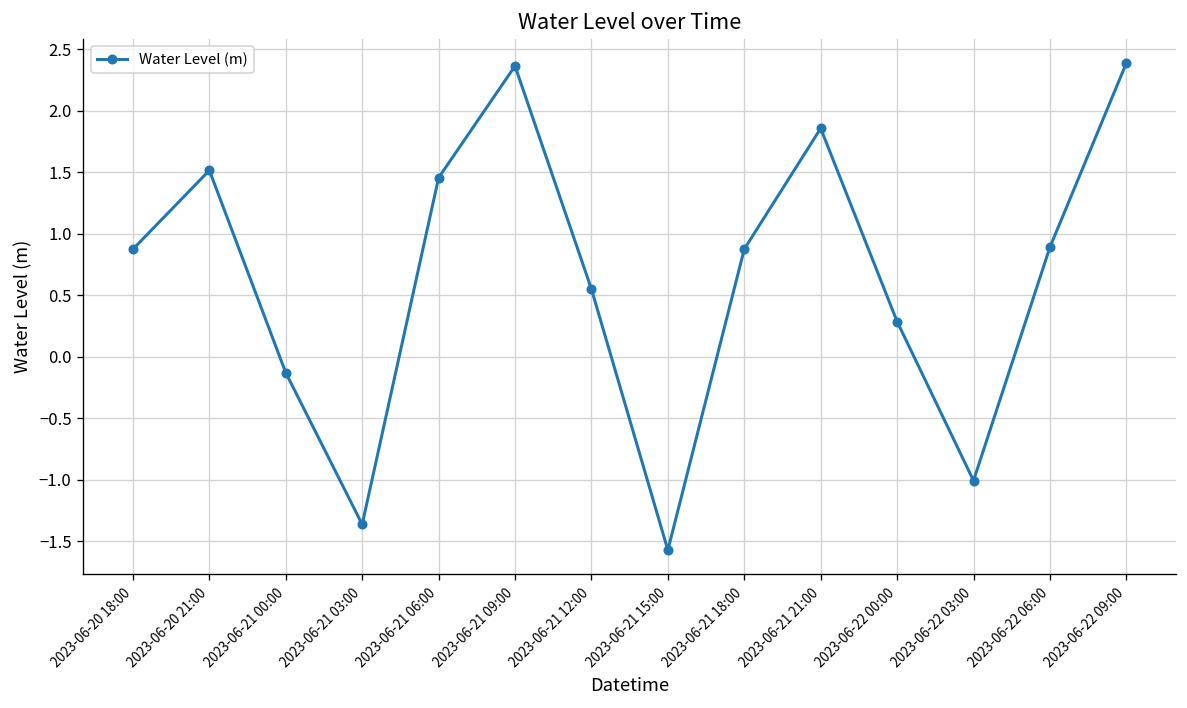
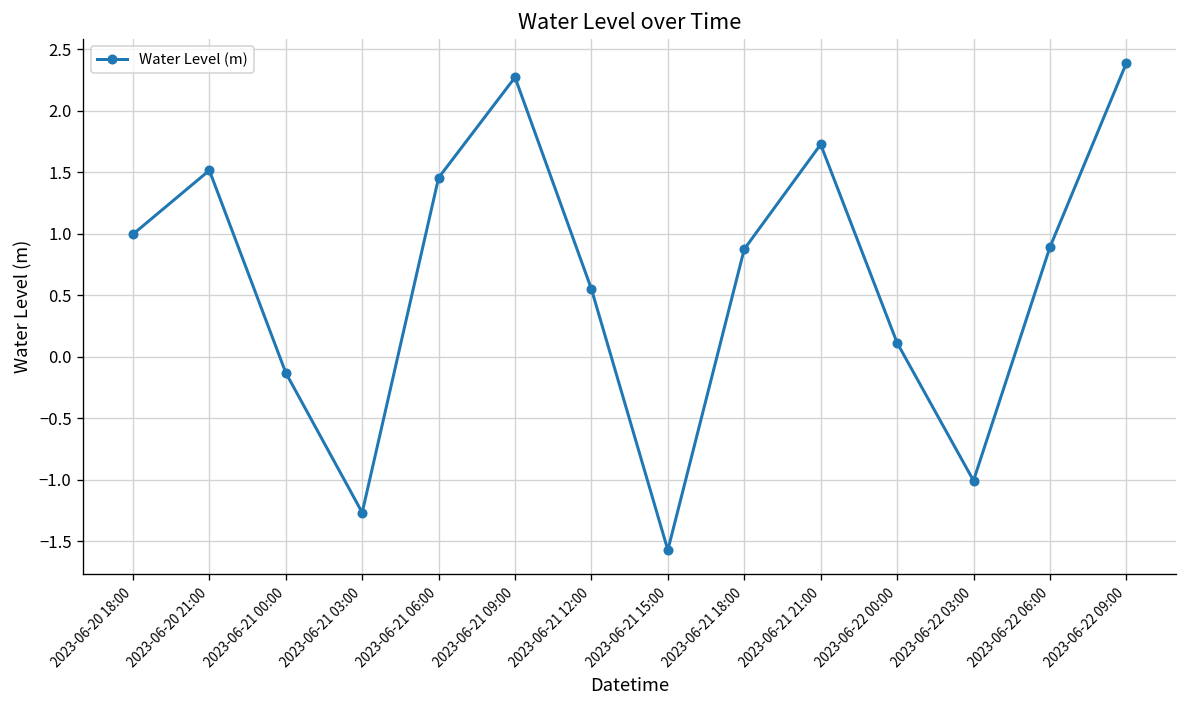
2023-06-20 18:00: 0.87 -> 1.00
2023-06-21 03:00: -1.36 -> -1.27
2023-06-21 09:00: 2.37 -> 2.27
2023-06-21 21:00: 1.86 -> 1.73
2023-06-22 00:00: 0.29 -> 0.11
